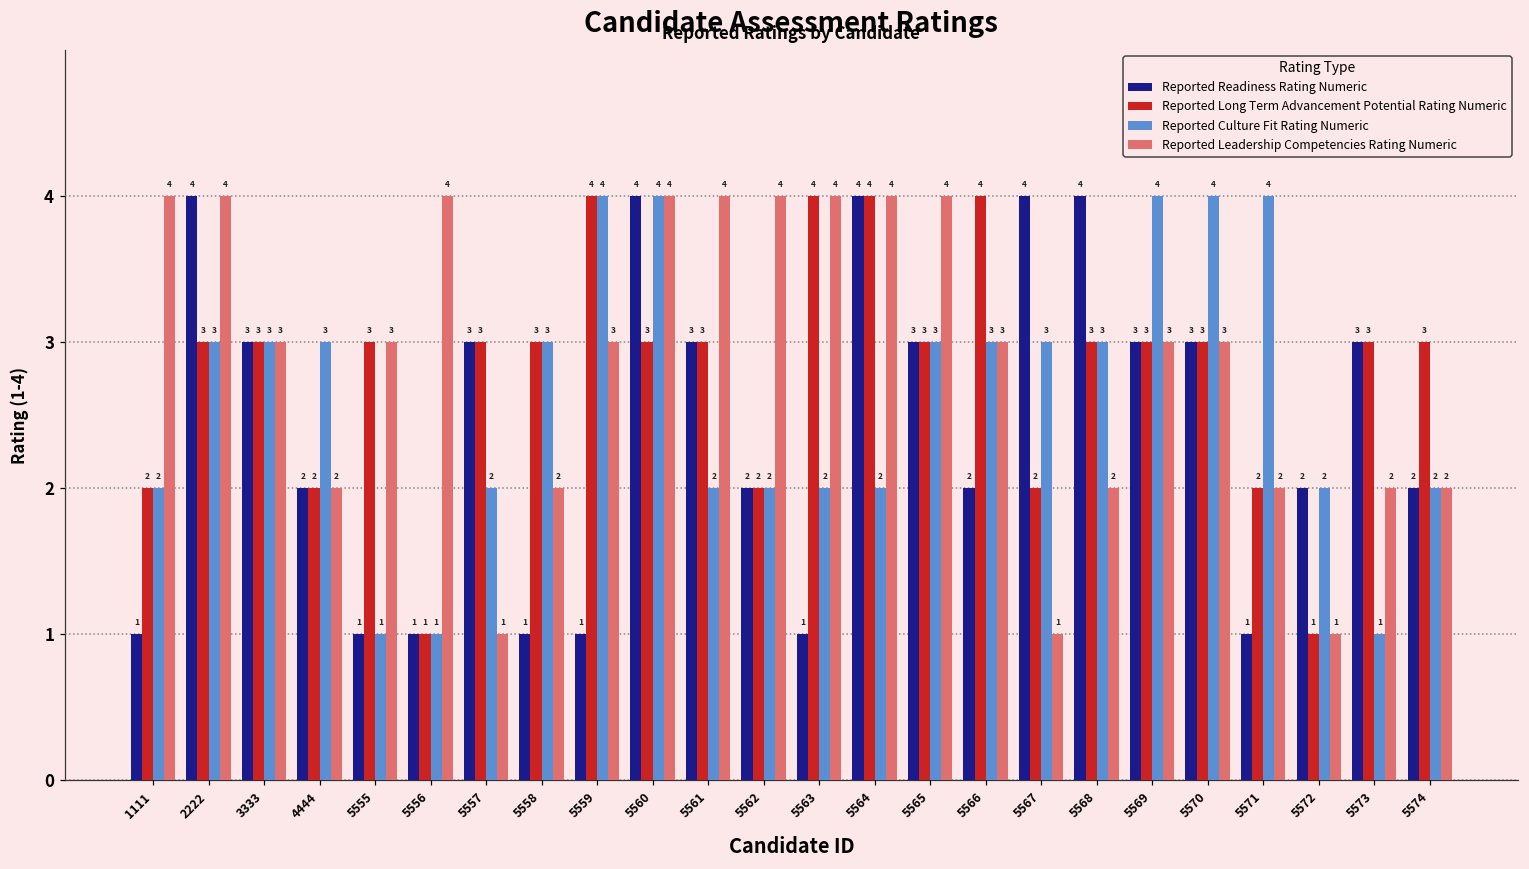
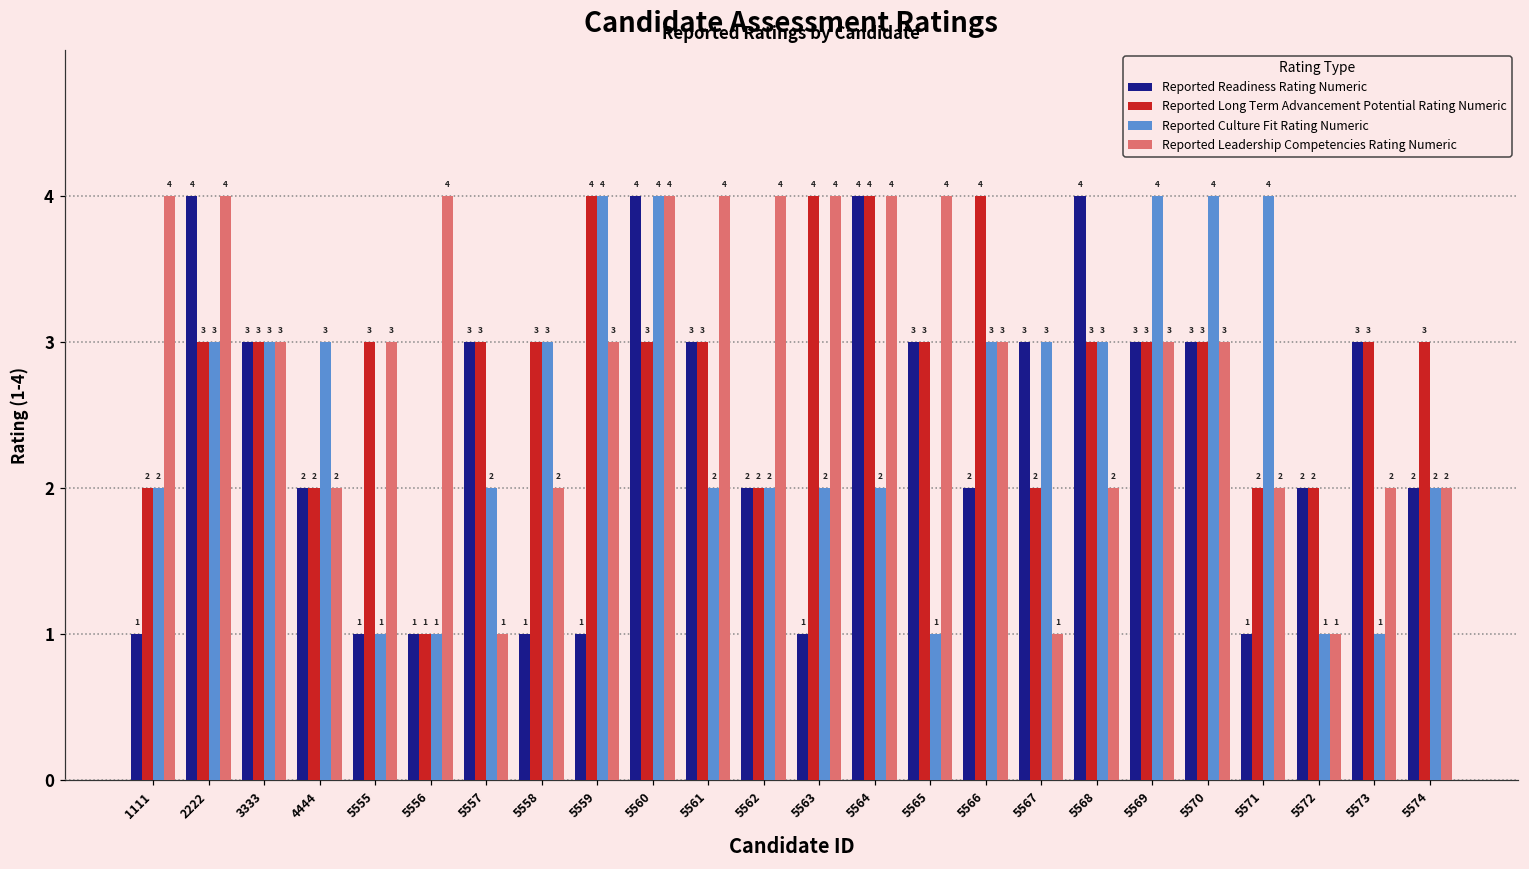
Reported Culture Fit Rating Numeric, 5565: 3 -> 1
Reported Readiness Rating Numeric, 5567: 4 -> 3
Reported Long Term Advancement Potential Rating Numeric, 5572: 1 -> 2
Reported Culture Fit Rating Numeric, 5572: 2 -> 1
